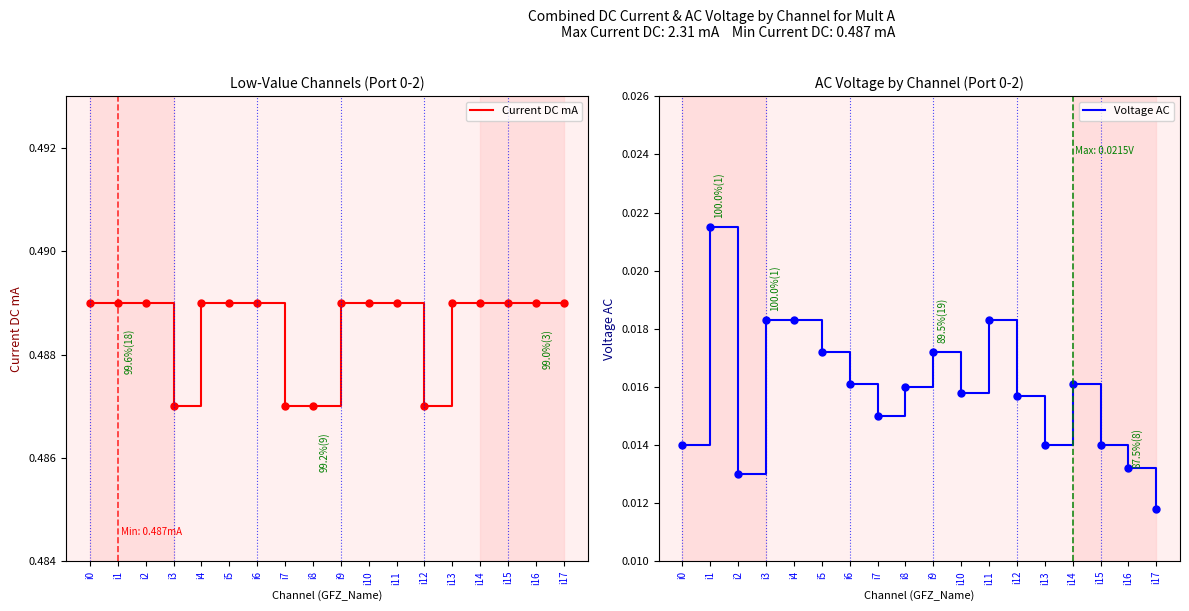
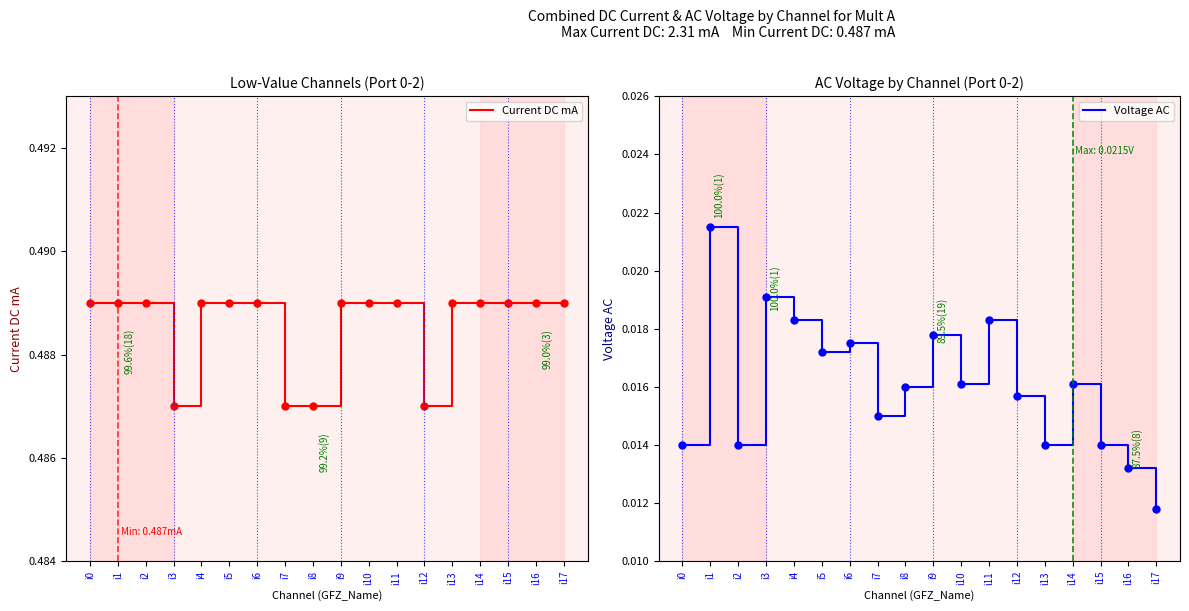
AC Voltage by Channel (Port 0-2), i2: 0.013 -> 0.014
AC Voltage by Channel (Port 0-2), i3: 0.0183 -> 0.0191
AC Voltage by Channel (Port 0-2), i6: 0.0161 -> 0.0175
AC Voltage by Channel (Port 0-2), i9: 0.0172 -> 0.0178
AC Voltage by Channel (Port 0-2), i10: 0.0158 -> 0.0161
